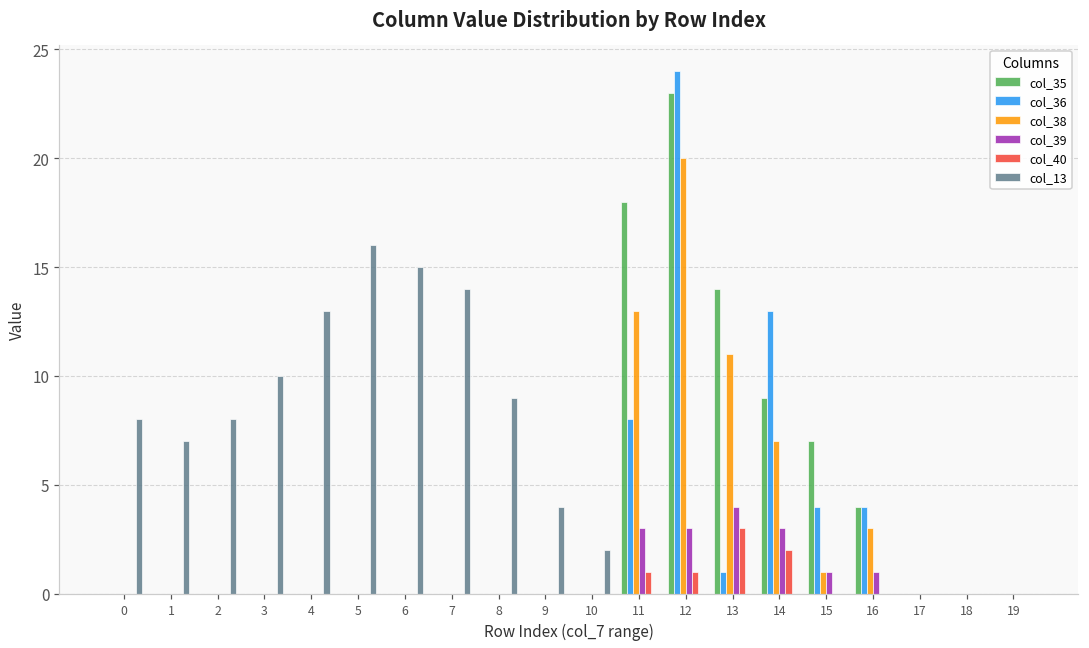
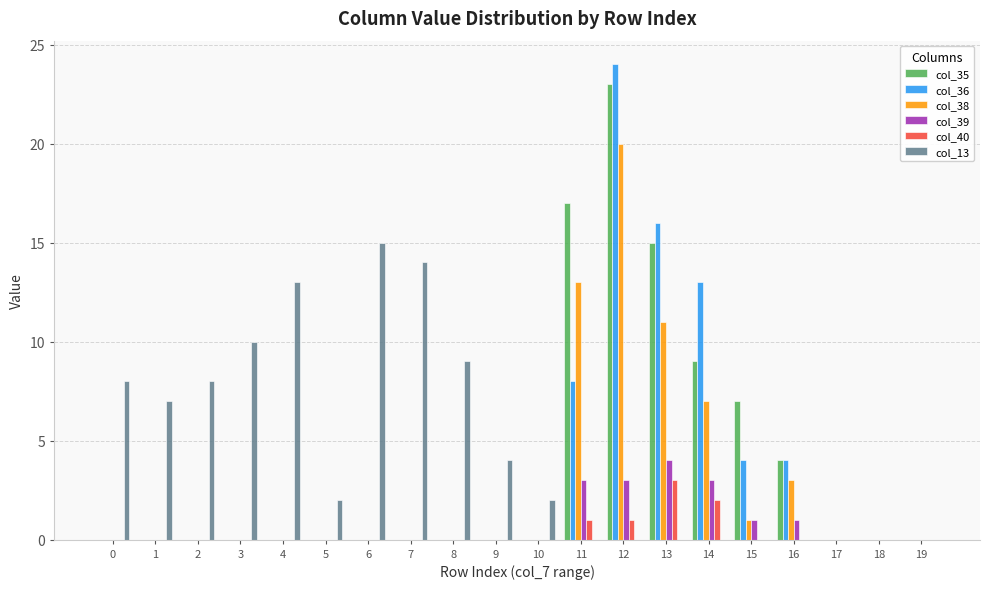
col_13, 5: 16 -> 2
col_35, 11: 18 -> 17
col_35, 13: 14 -> 15
col_36, 13: 1 -> 16
